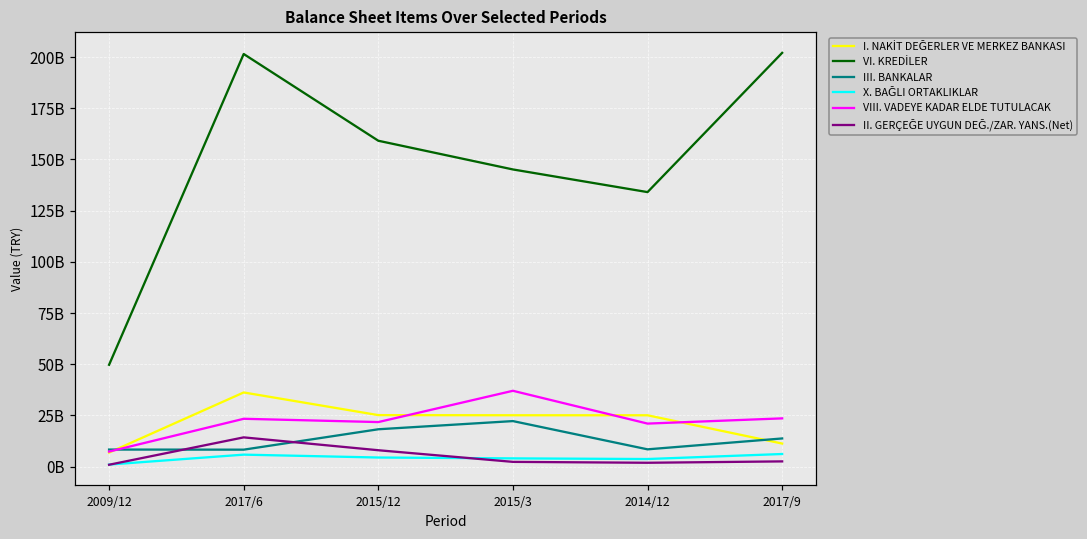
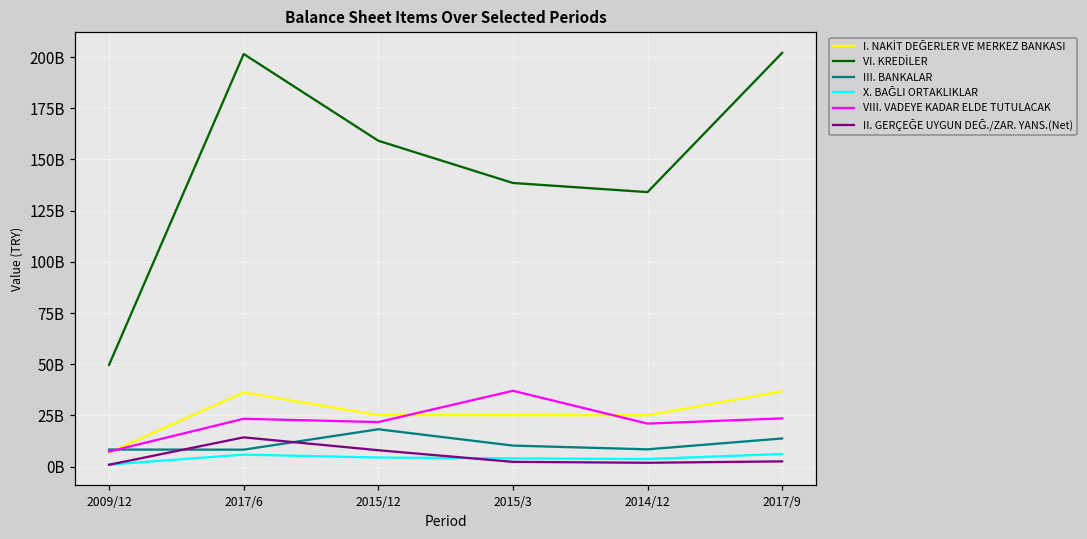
VI. KREDİLER, 2015/3: 145000000000 -> 139000000000
III. BANKALAR, 2015/3: 22000000000 -> 10000000000
I. NAKİT DEĞERLER VE MERKEZ BANKASI, 2017/9: 11000000000 -> 37000000000
